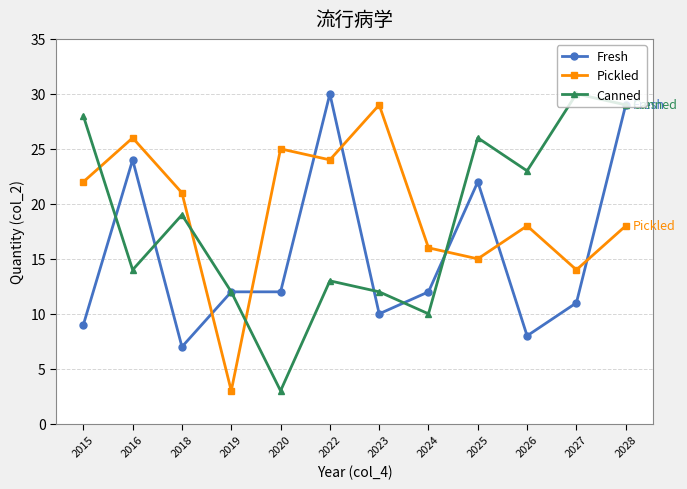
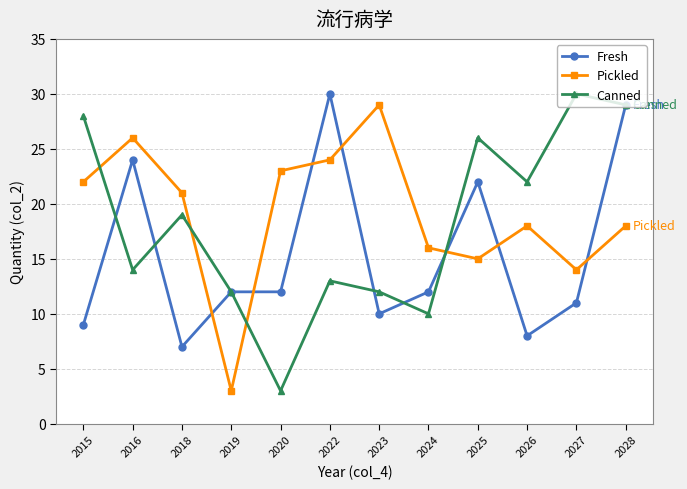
Pickled, 2020: 25 -> 23
Canned, 2026: 23 -> 22
